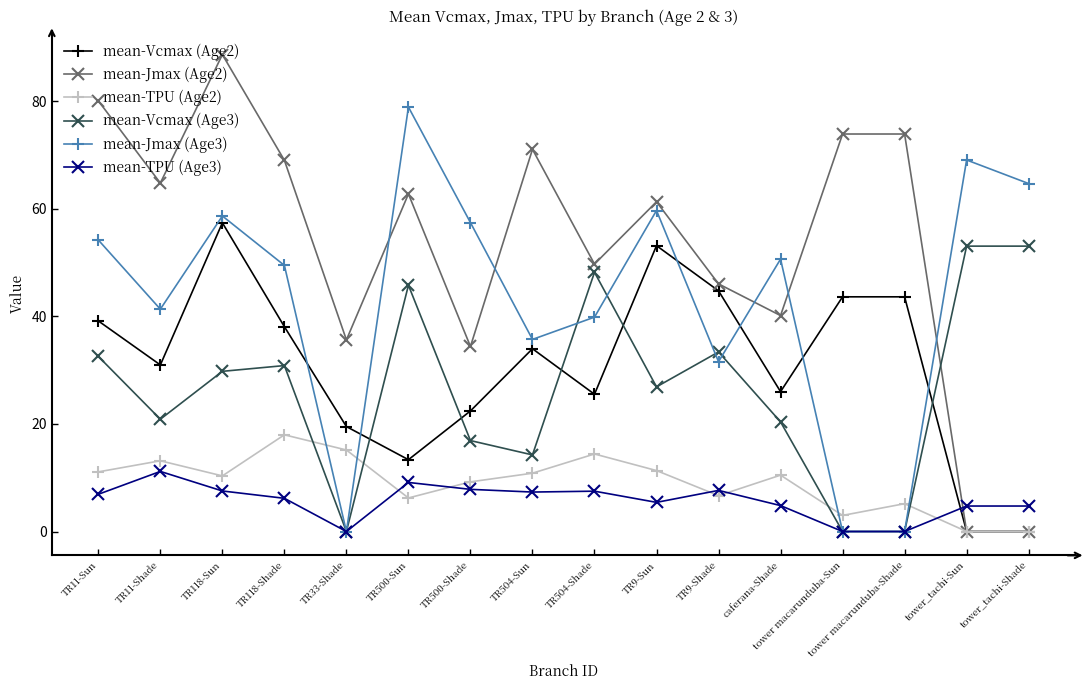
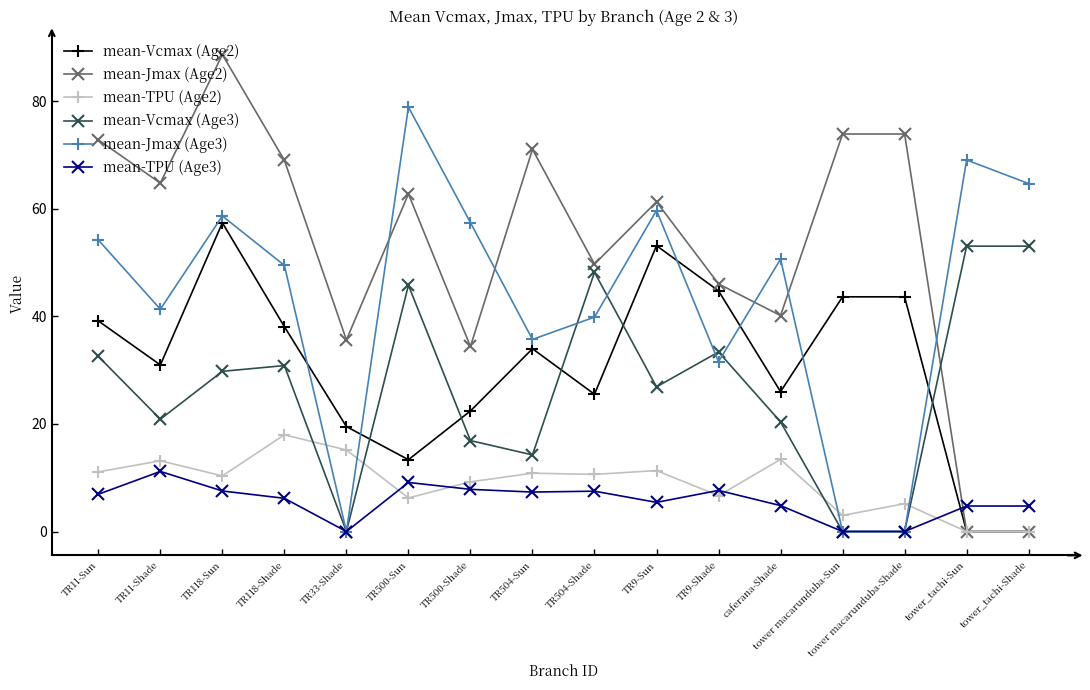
mean-Jmax (Age2), TR11-Sun: 80 -> 73
mean-TPU (Age2), TR504-Shade: 14 -> 11
mean-TPU (Age2), caferana-Shade: 10 -> 13
